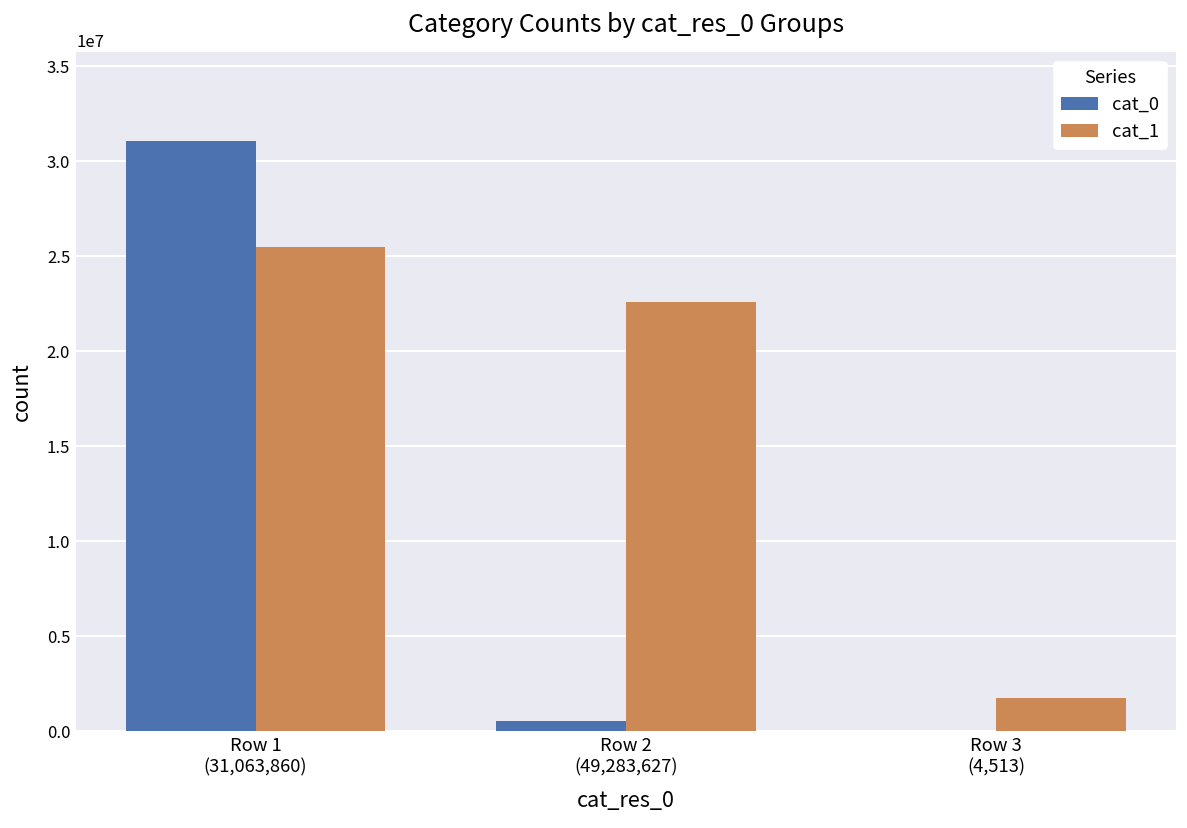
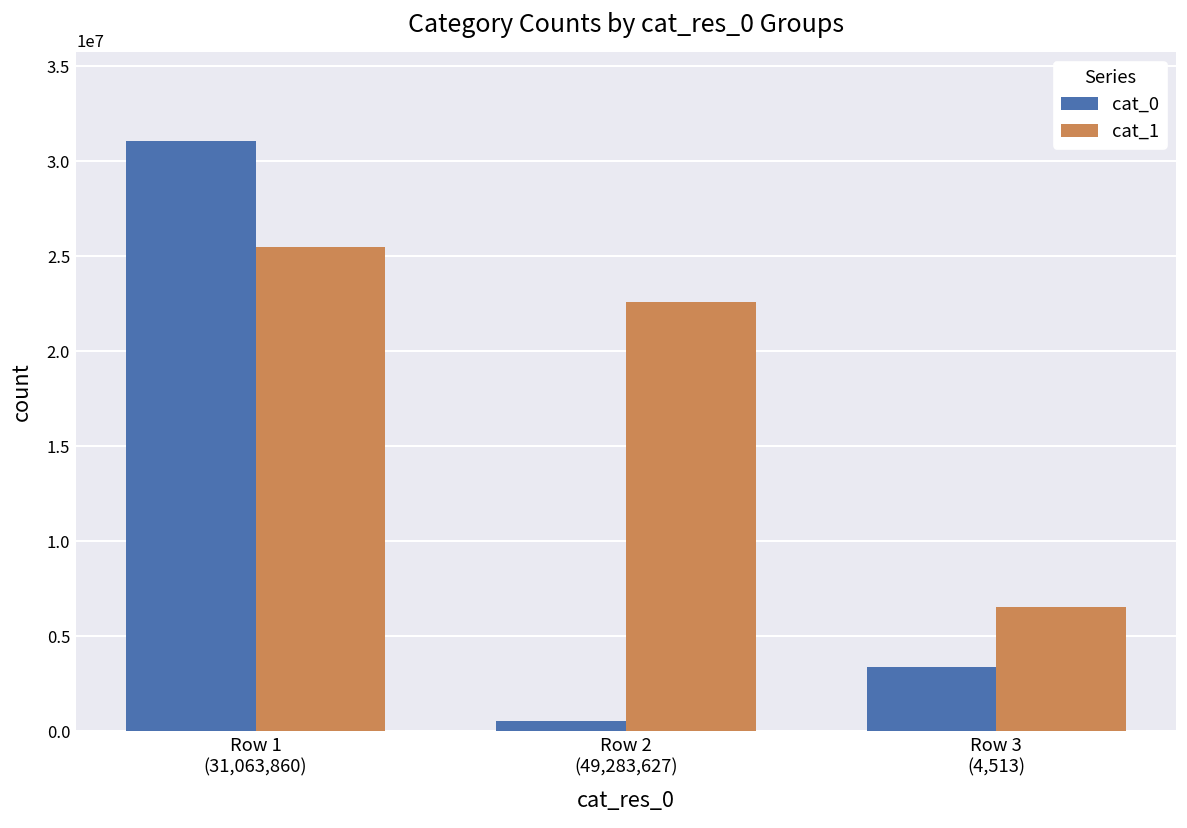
cat_0, Row 3 (4,513): 0 -> 3400000
cat_1, Row 3 (4,513): 1800000 -> 6500000
